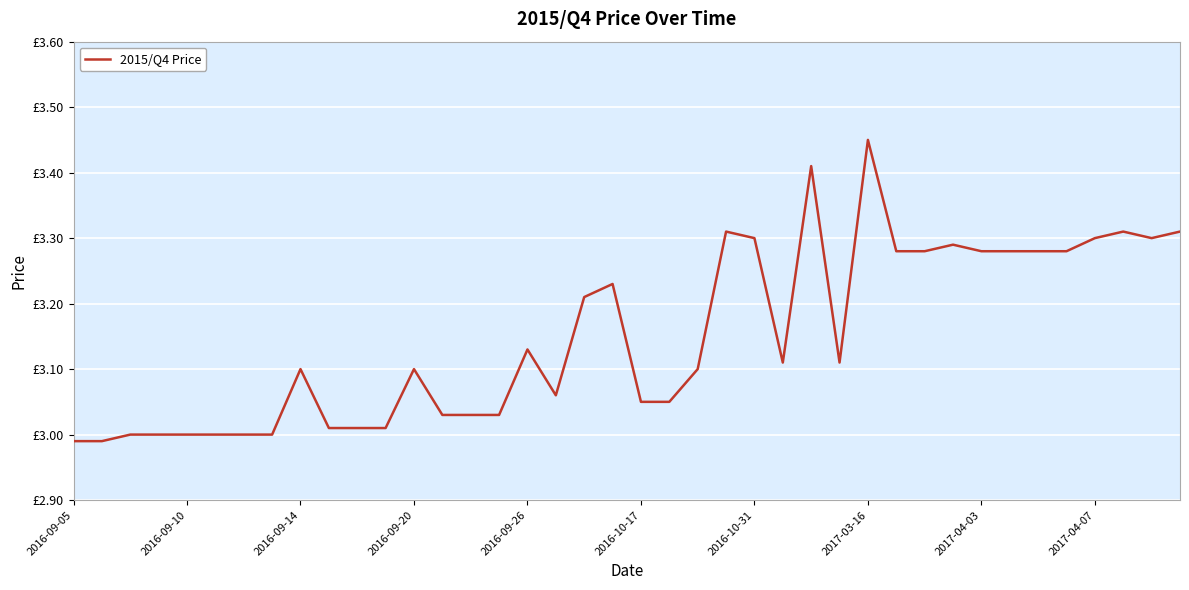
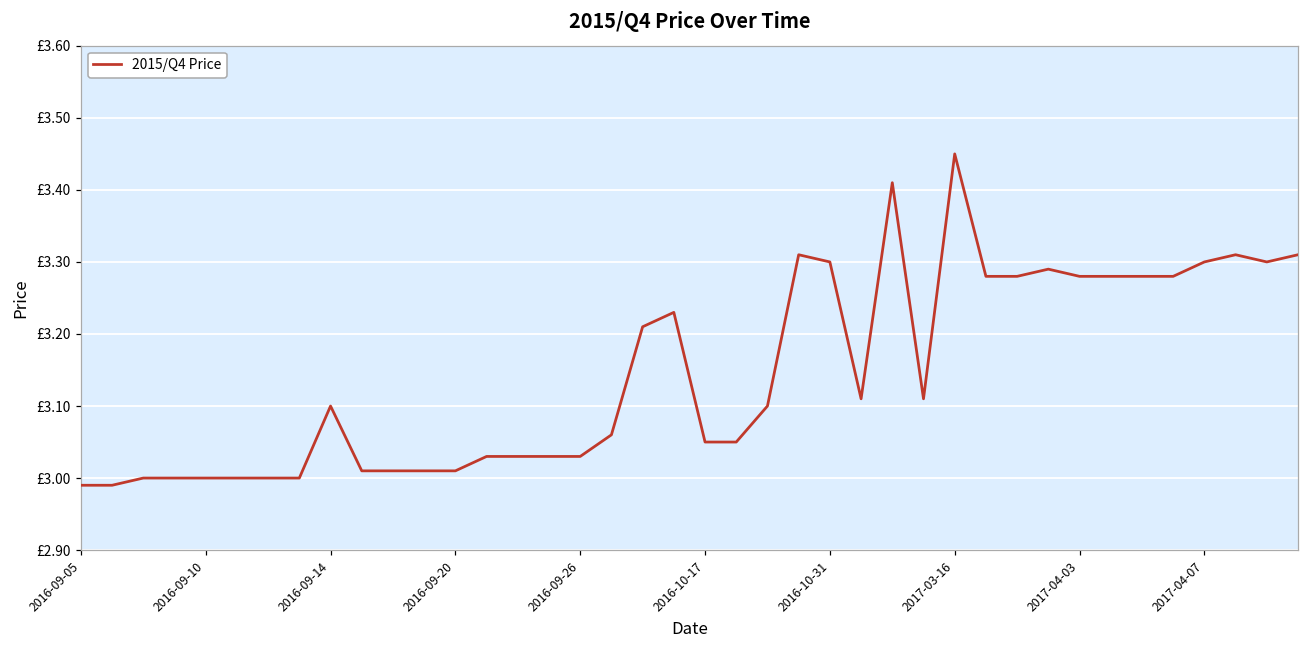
2016-09-20: £3.10 -> £3.01
2016-09-26: £3.13 -> £3.03
